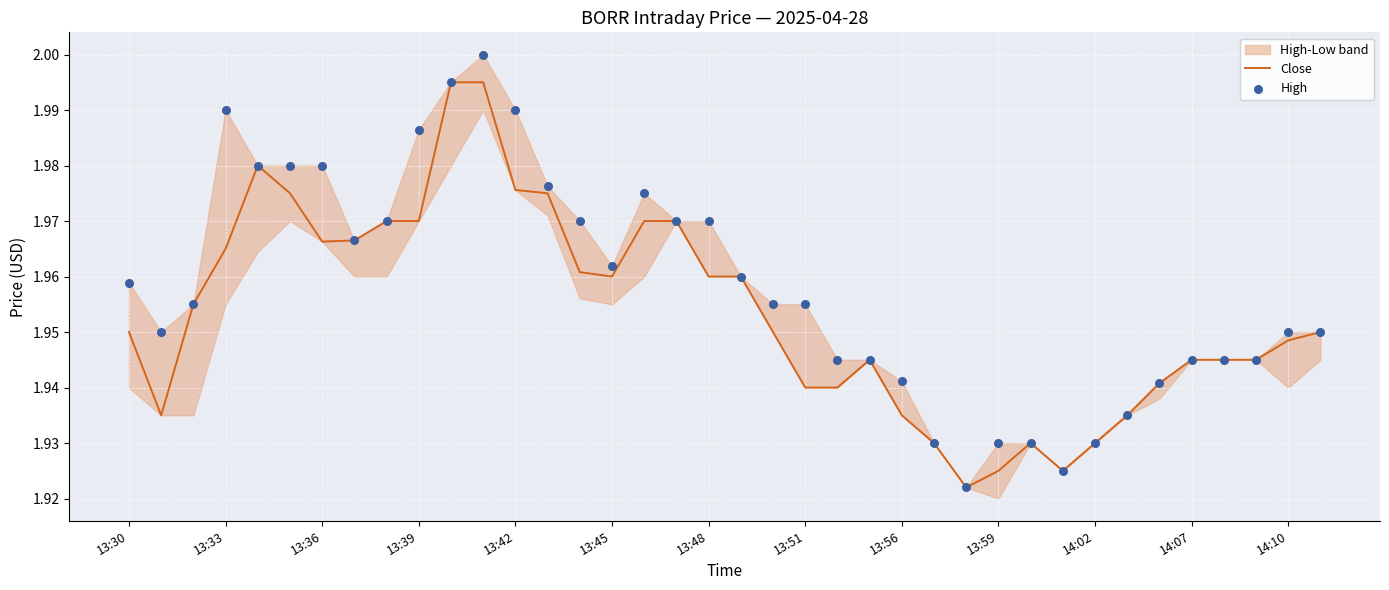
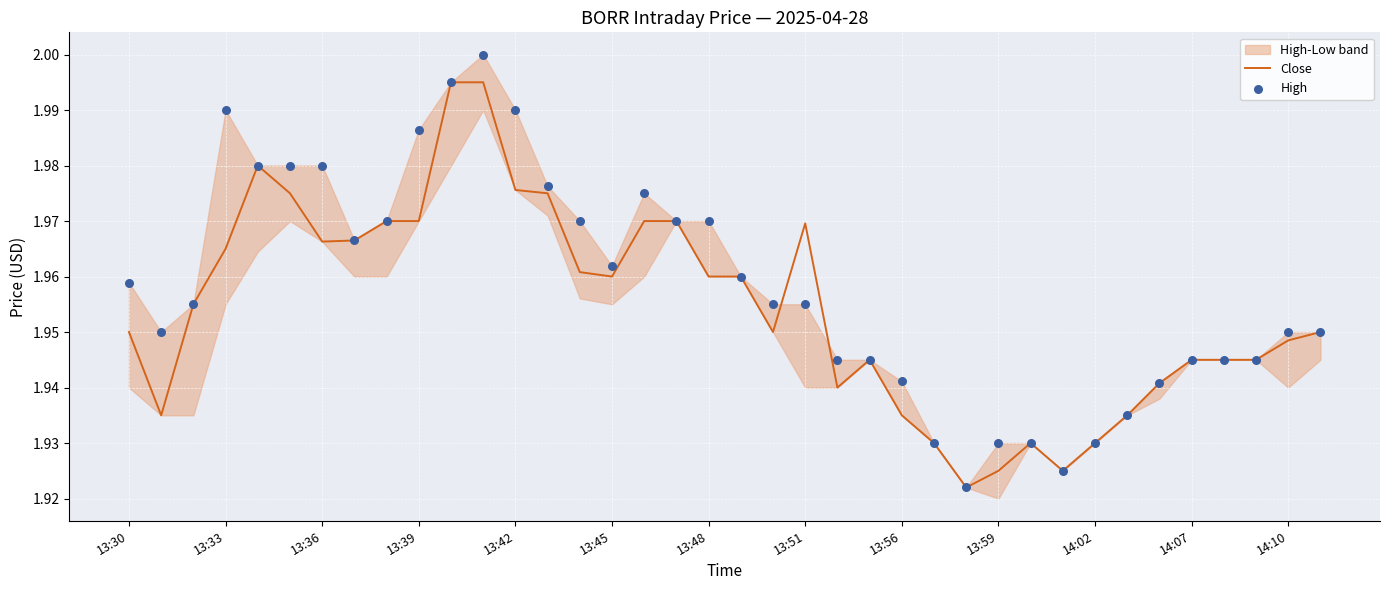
Close, 13:51: 1.940 -> 1.970
